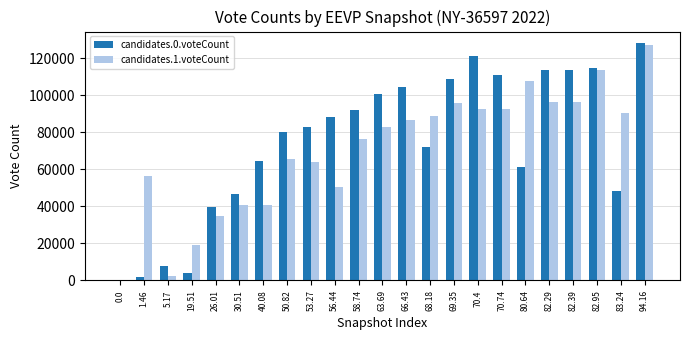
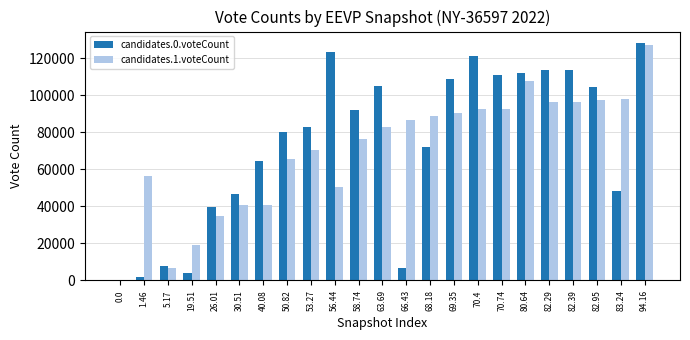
candidates.1.voteCount, 5.17: 2000 -> 7000
candidates.1.voteCount, 53.27: 64000 -> 70000
candidates.0.voteCount, 56.44: 89000 -> 123000
candidates.0.voteCount, 63.69: 101000 -> 105000
candidates.0.voteCount, 66.43: 105000 -> 7000
candidates.1.voteCount, 69.35: 96000 -> 91000
candidates.0.voteCount, 80.64: 61000 -> 112000
candidates.0.voteCount, 82.95: 115000 -> 105000
candidates.1.voteCount, 82.95: 113000 -> 97000
candidates.1.voteCount, 83.24: 91000 -> 98000
